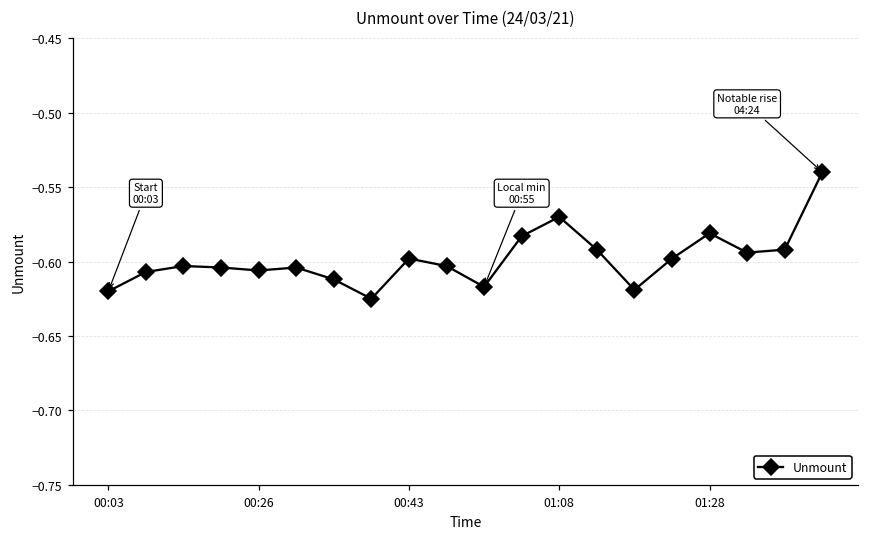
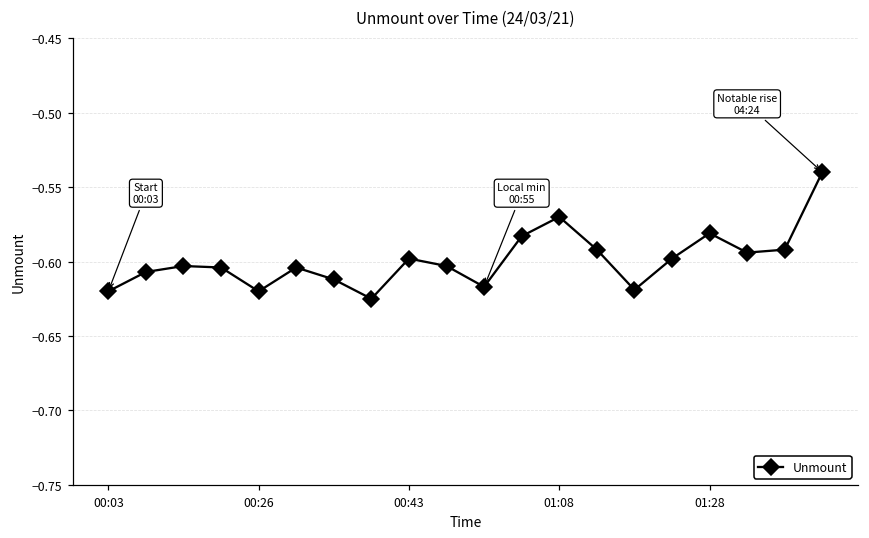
00:26: -0.606 -> -0.620
